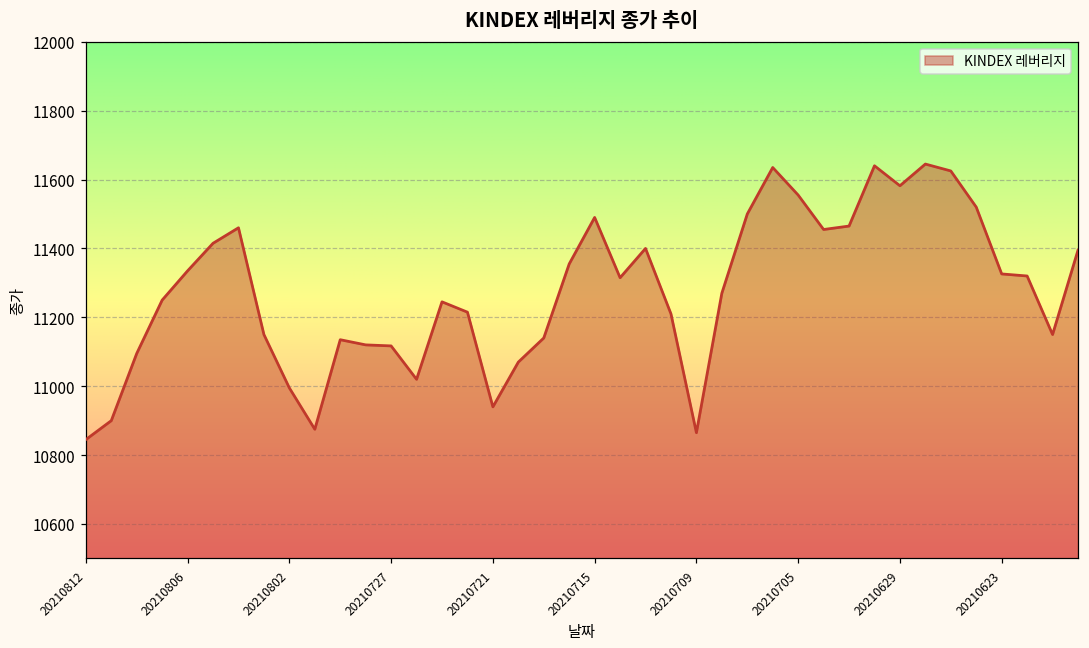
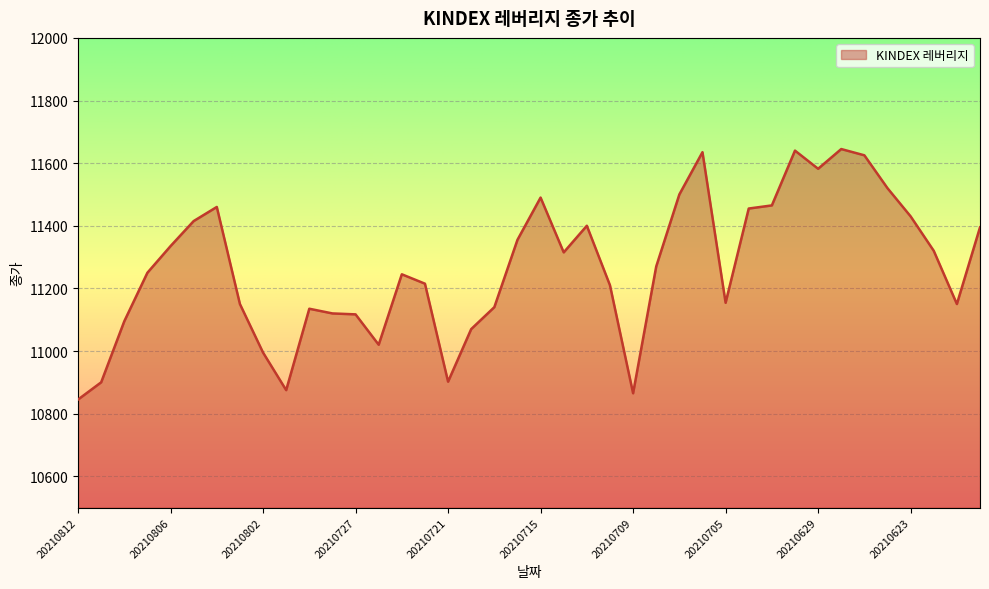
20210721: 10940 -> 10900
20210705: 11560 -> 11150
20210623: 11330 -> 11430
